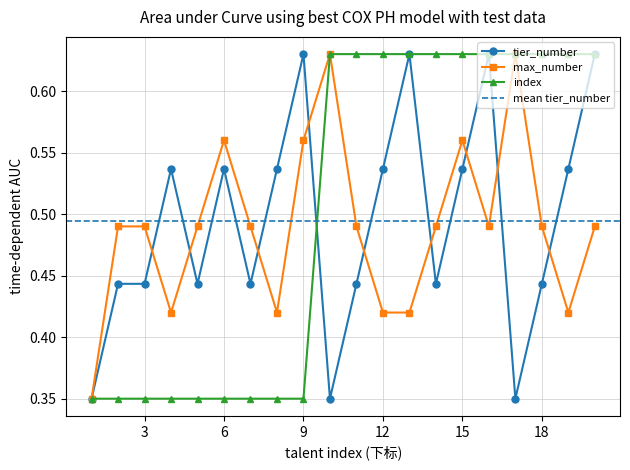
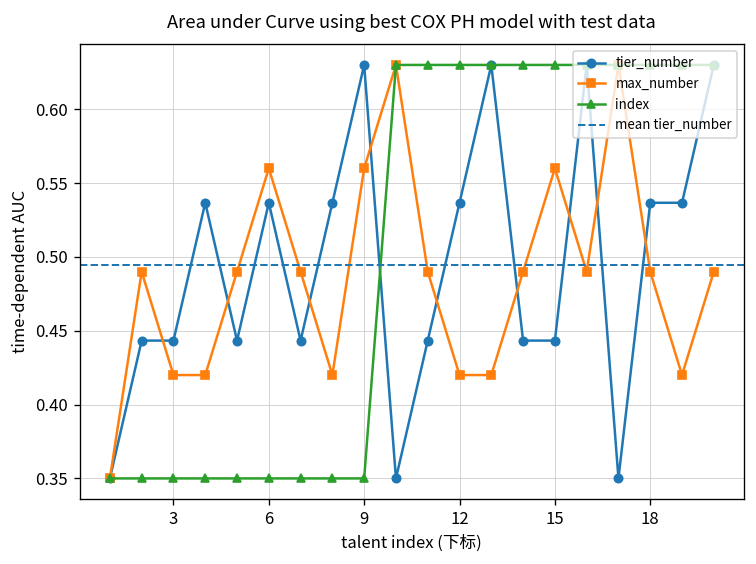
max_number, 3: 0.490 -> 0.420
tier_number, 15: 0.537 -> 0.443
tier_number, 18: 0.443 -> 0.537
